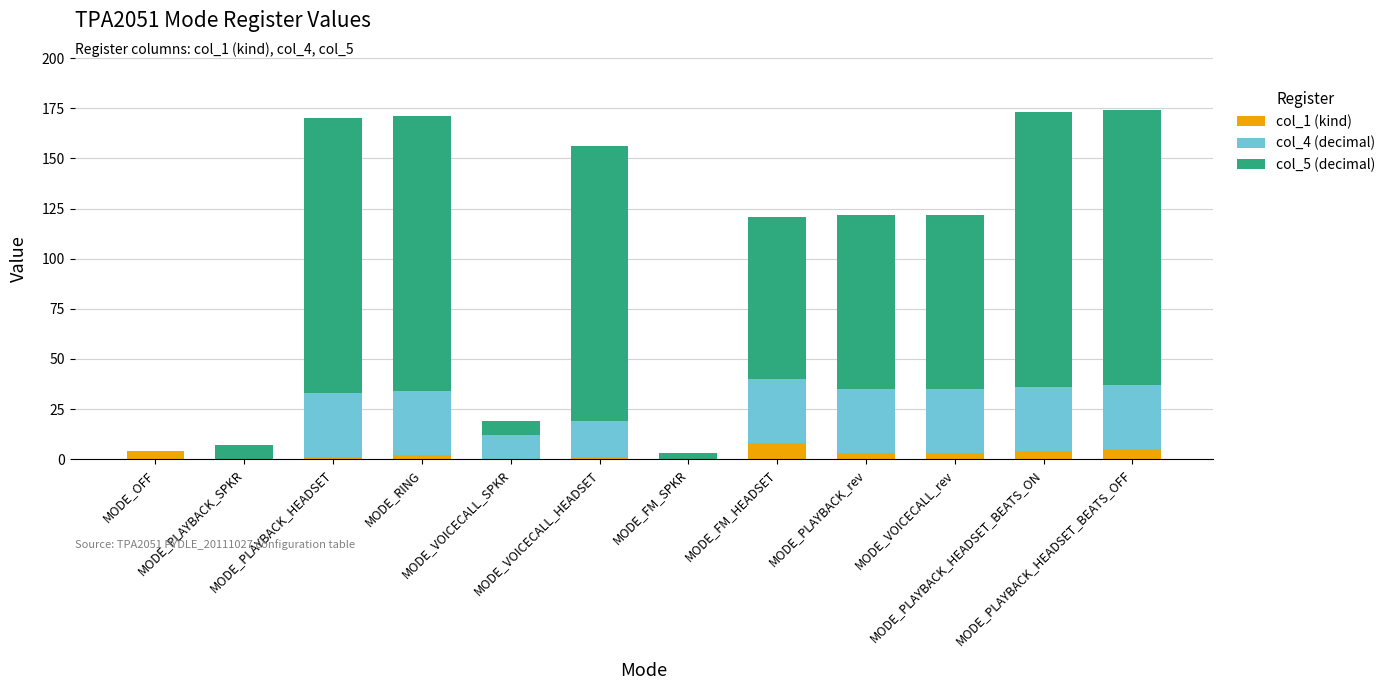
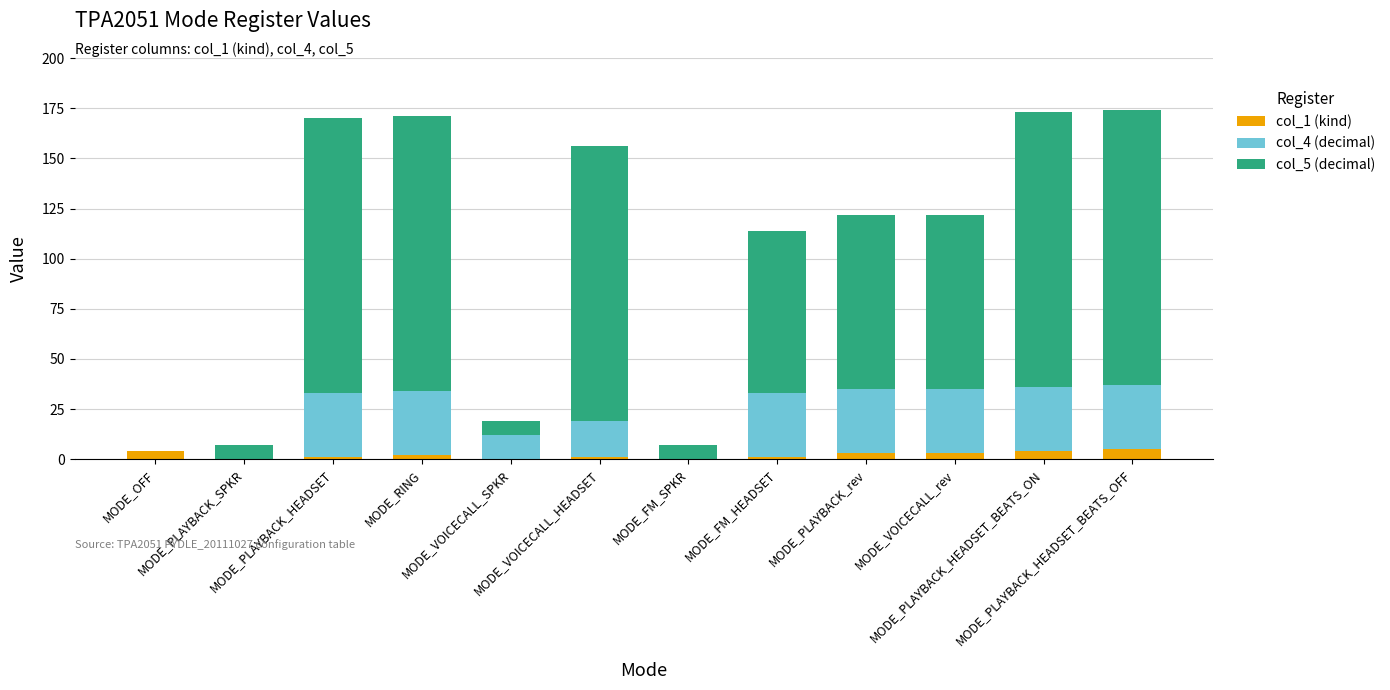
col_5 (decimal), MODE_FM_SPKR: 3 -> 7
col_1 (kind), MODE_FM_HEADSET: 8 -> 1
